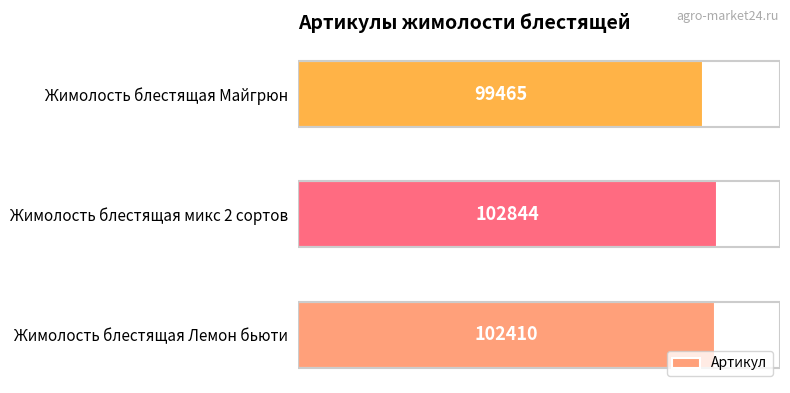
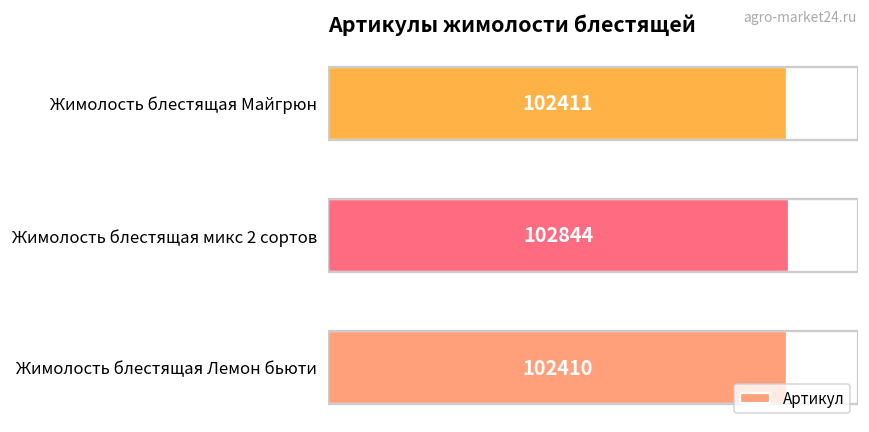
Жимолость блестящая Майгрюн: 99465 -> 102411
